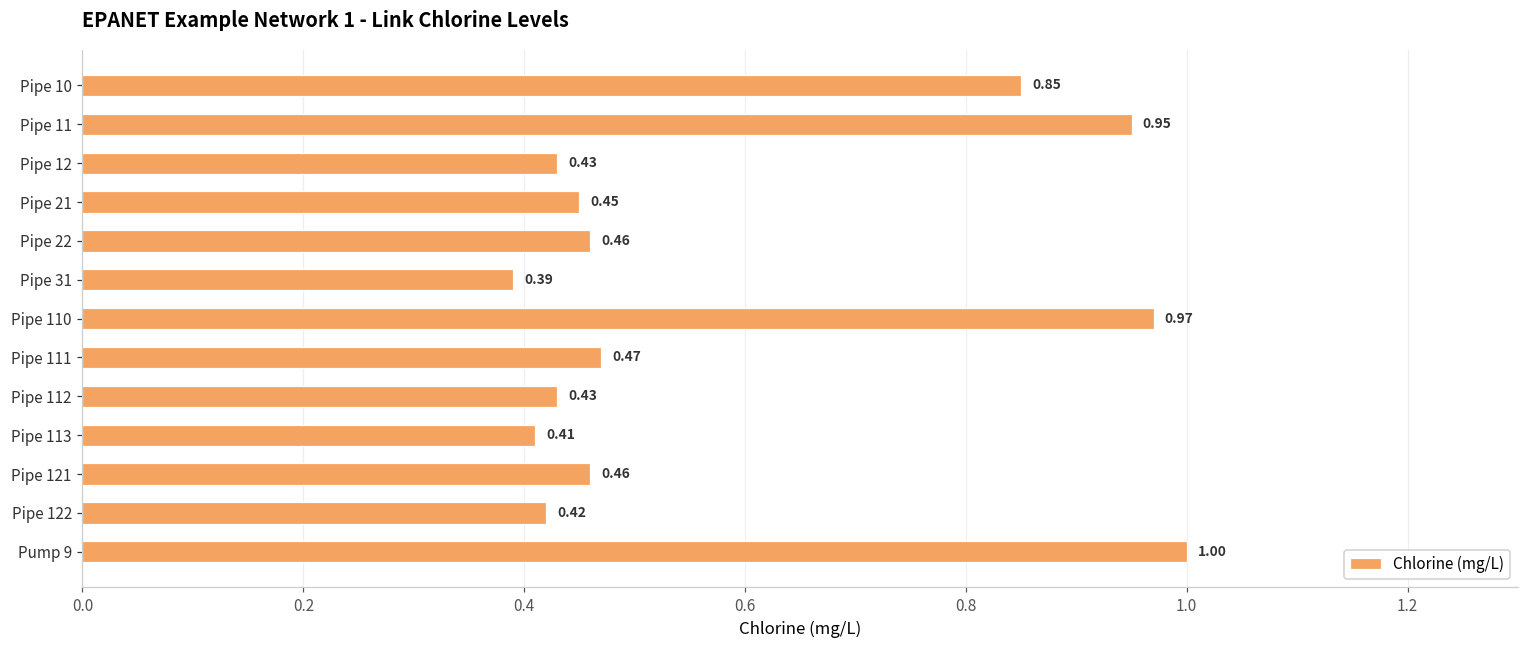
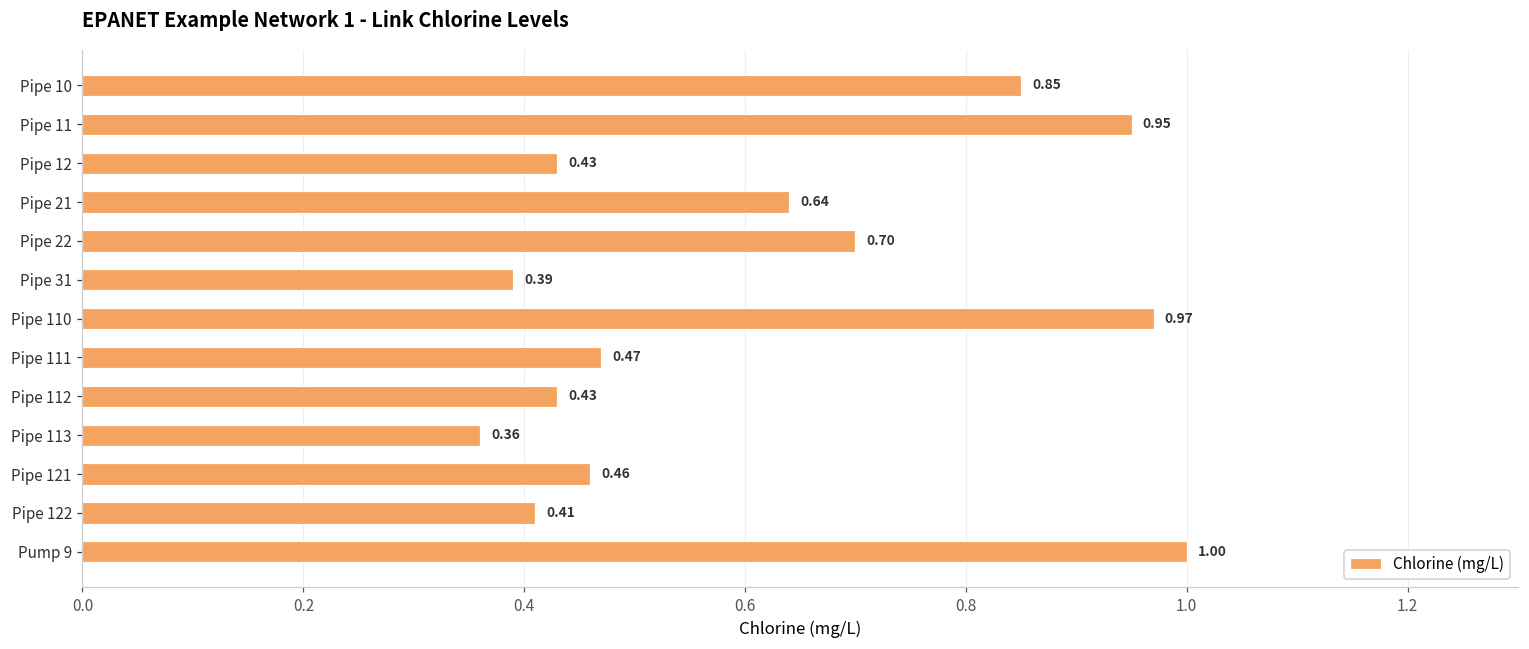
Pipe 21: 0.45 -> 0.64
Pipe 22: 0.46 -> 0.70
Pipe 113: 0.41 -> 0.36
Pipe 122: 0.42 -> 0.41
